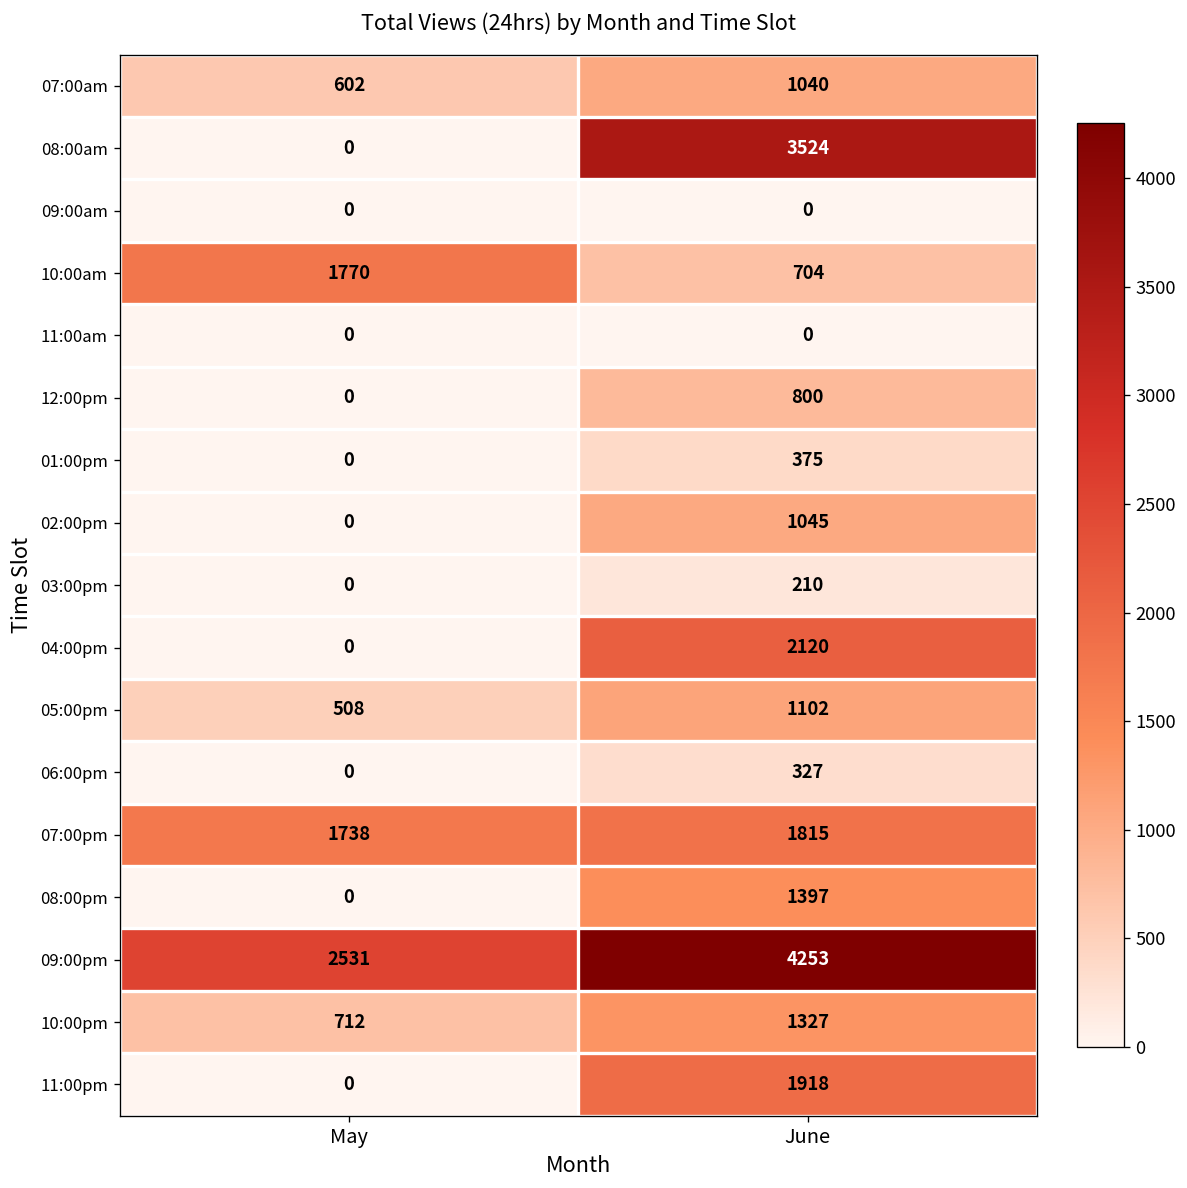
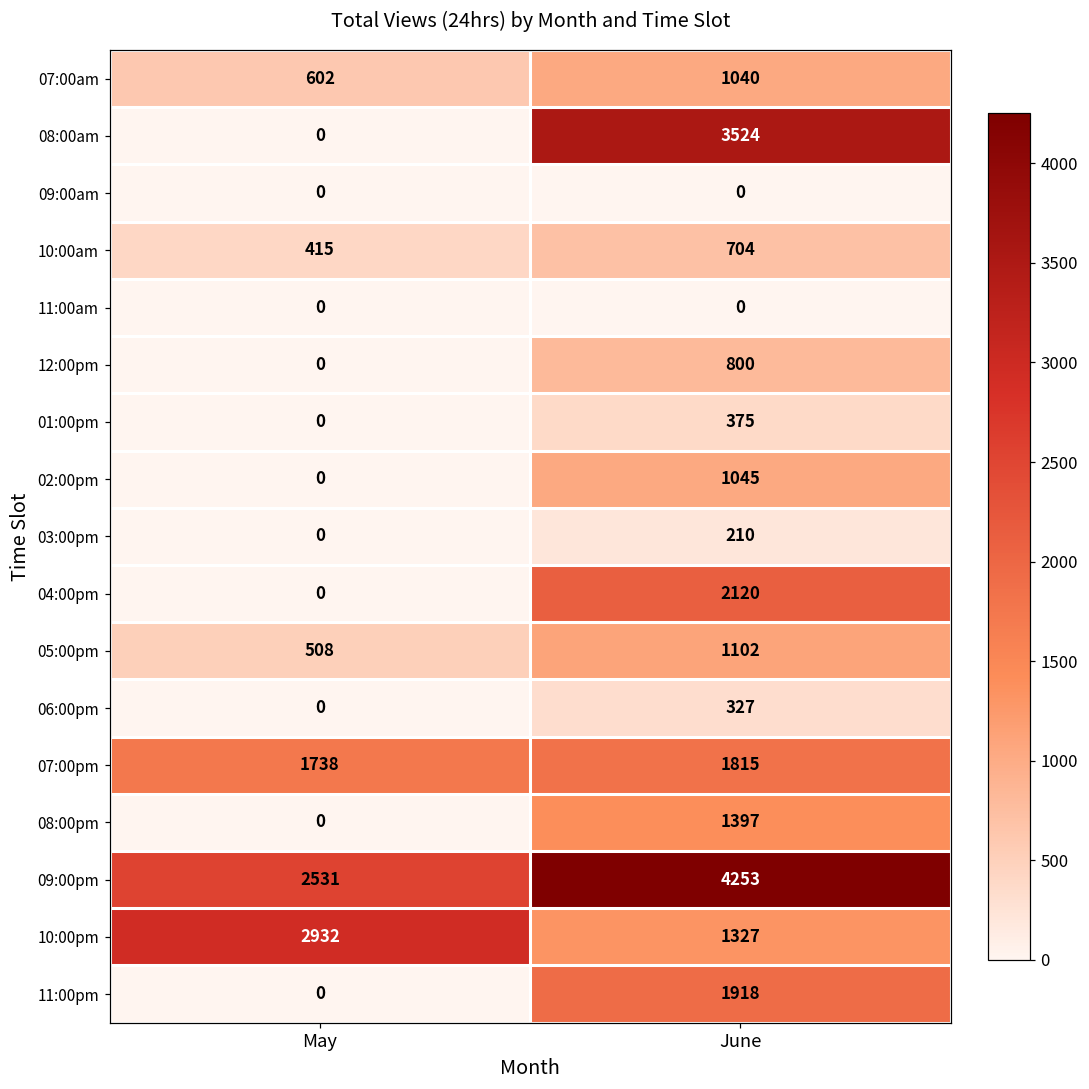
10:00am, May: 1770 -> 415
10:00pm, May: 712 -> 2932
